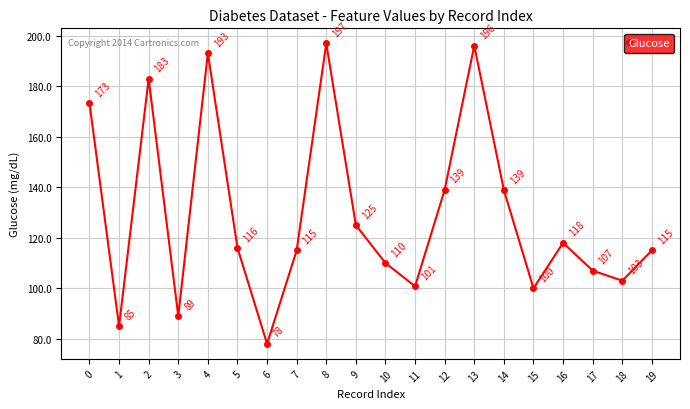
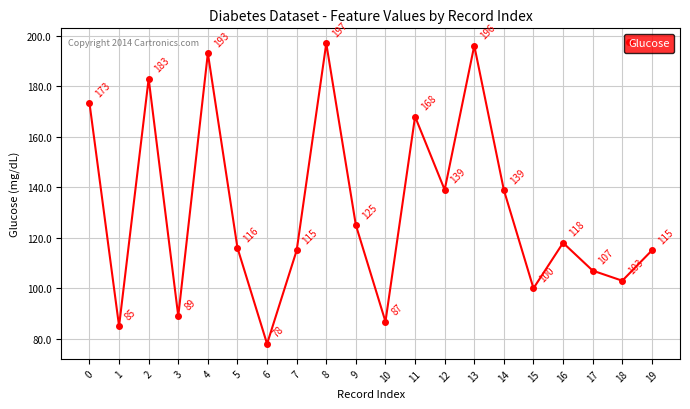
10: 110 -> 87
11: 101 -> 168
